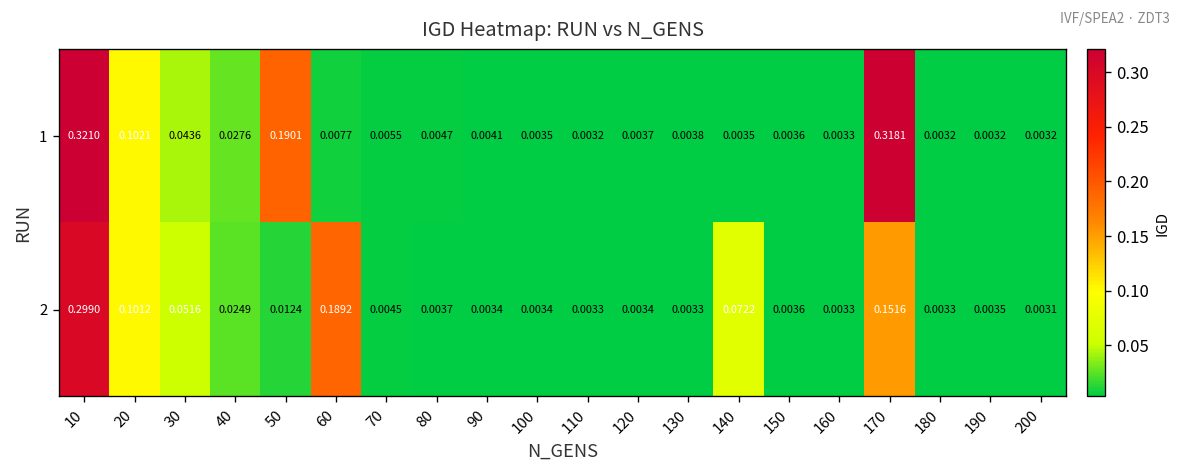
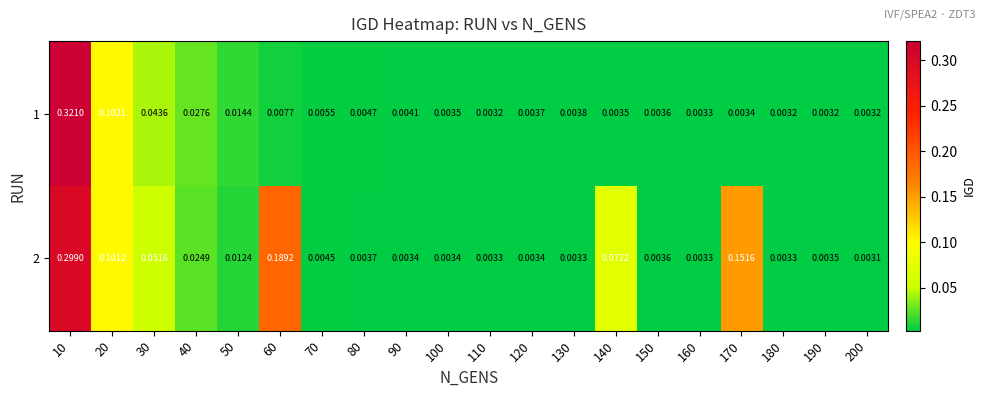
1, 50: 0.1901 -> 0.0144
1, 170: 0.3181 -> 0.0034
